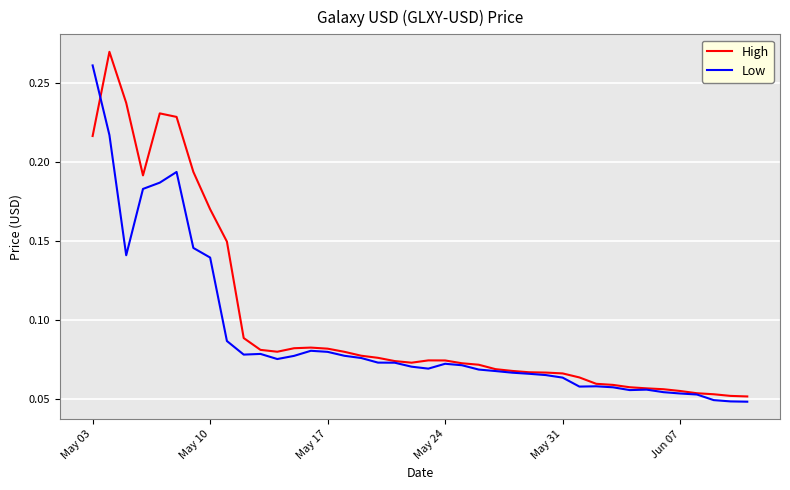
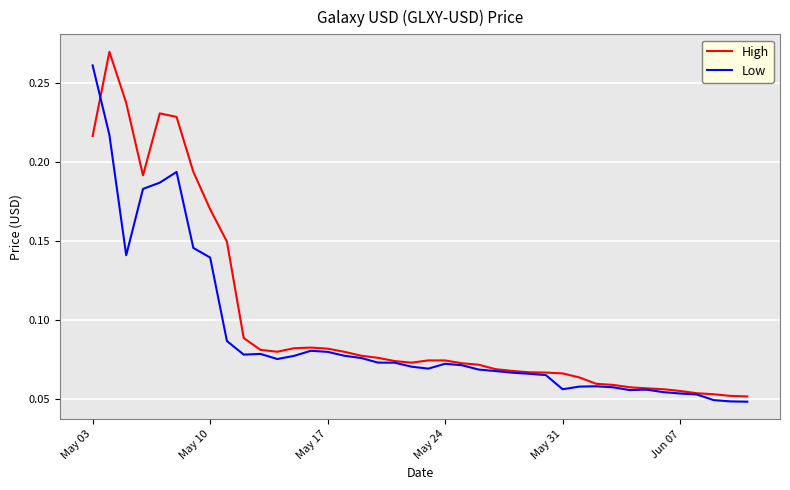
Low, May 31: 0.063 -> 0.056
